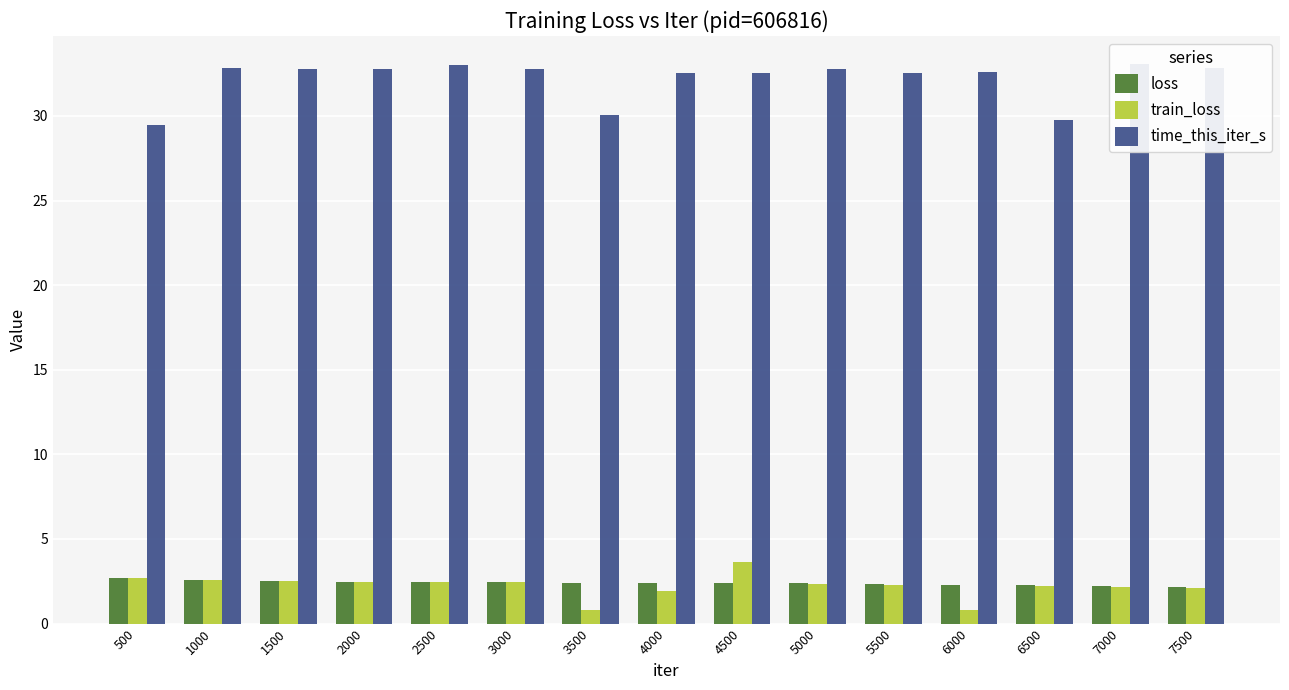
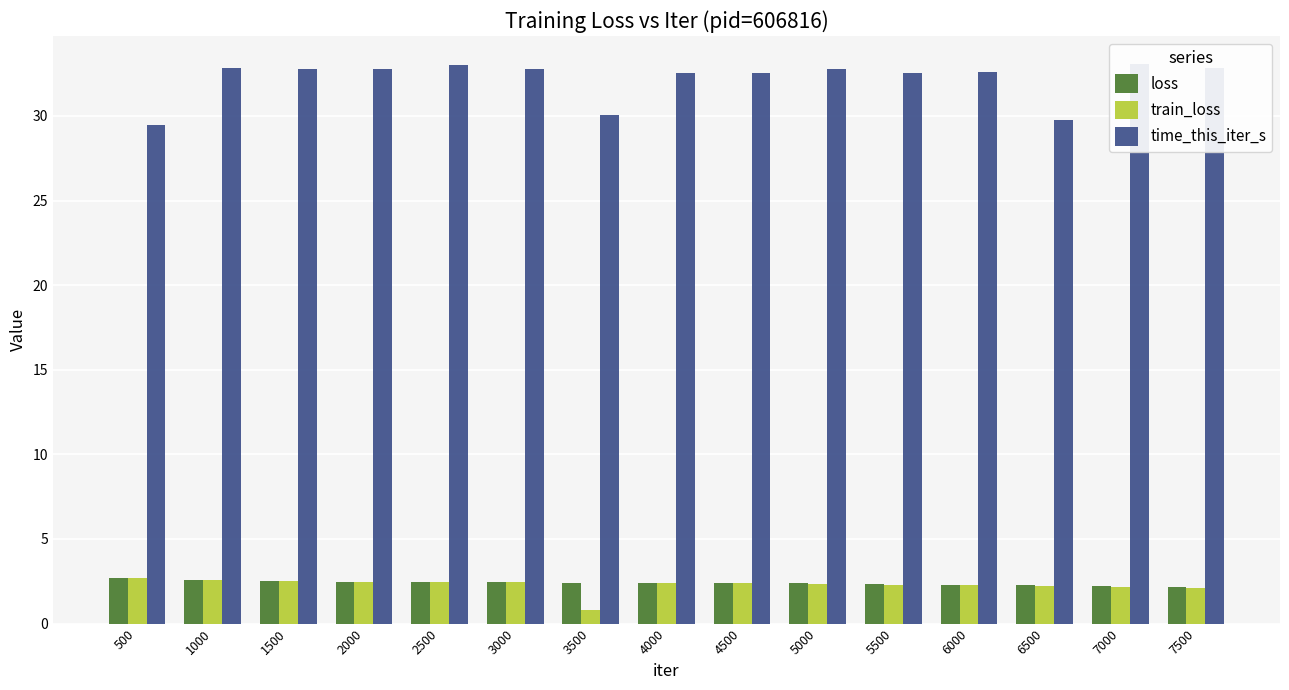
train_loss, 4000: 1.9 -> 2.4
train_loss, 4500: 3.6 -> 2.4
train_loss, 6000: 0.8 -> 2.3
